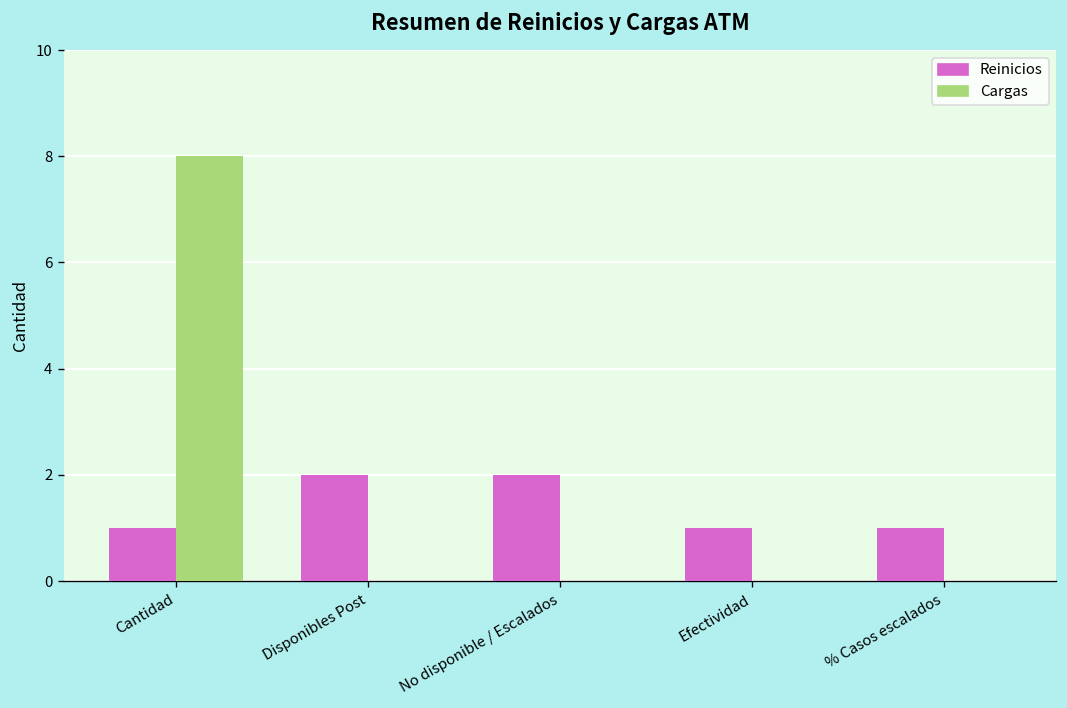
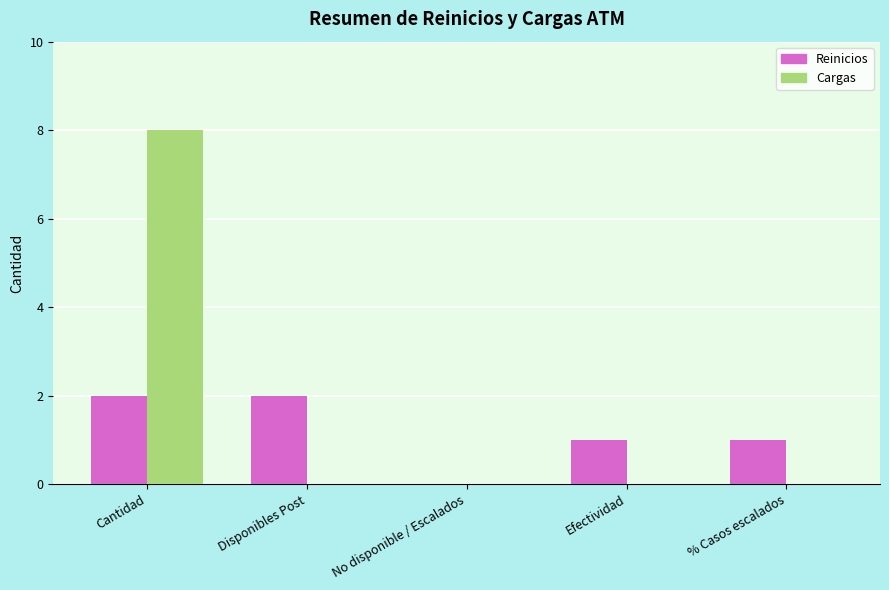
Reinicios, Cantidad: 1 -> 2
Reinicios, No disponible / Escalados: 2 -> 0
